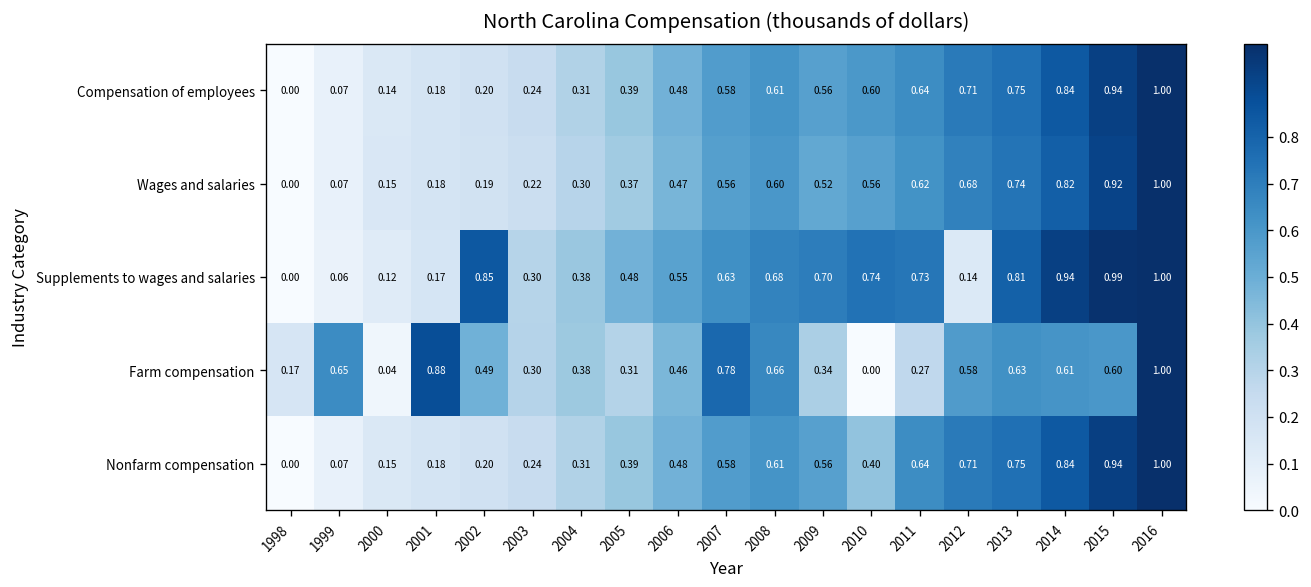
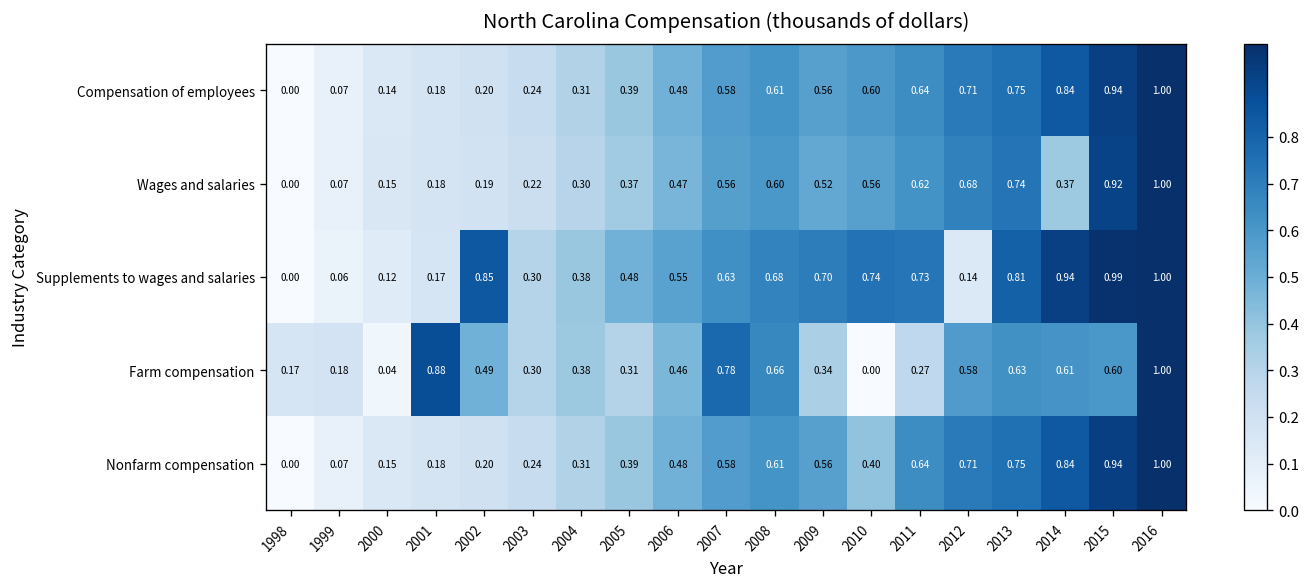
Wages and salaries, 2014: 0.82 -> 0.37
Farm compensation, 1999: 0.65 -> 0.18
